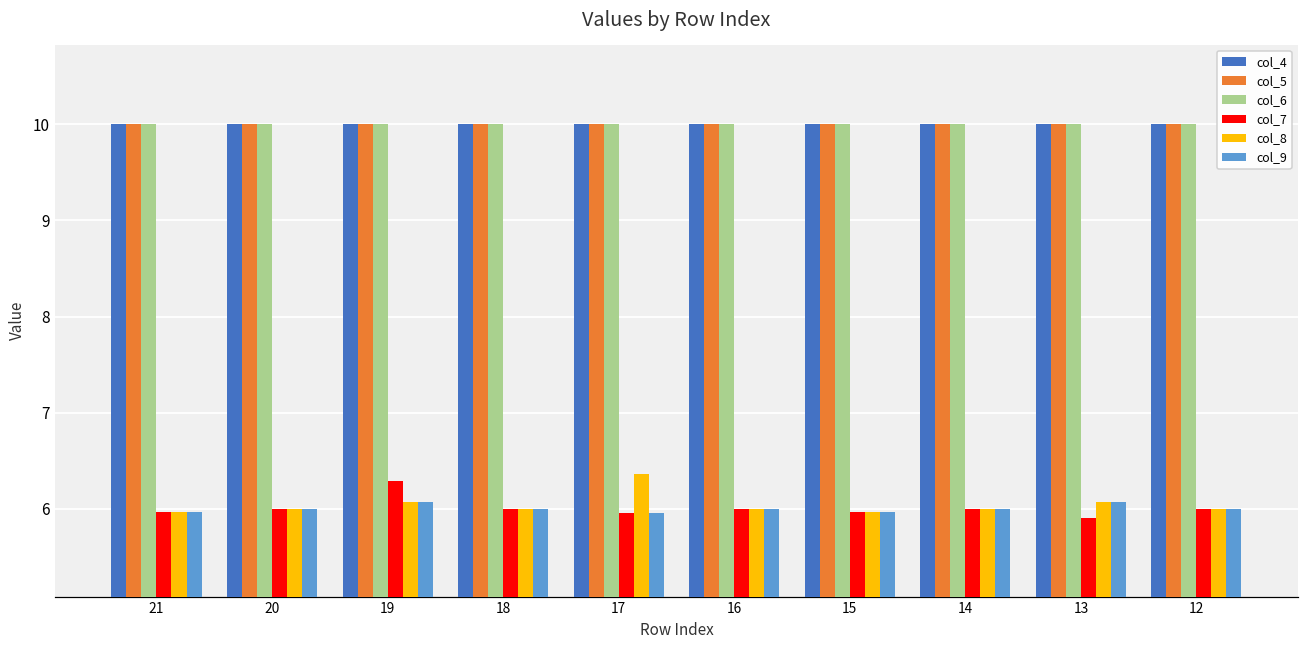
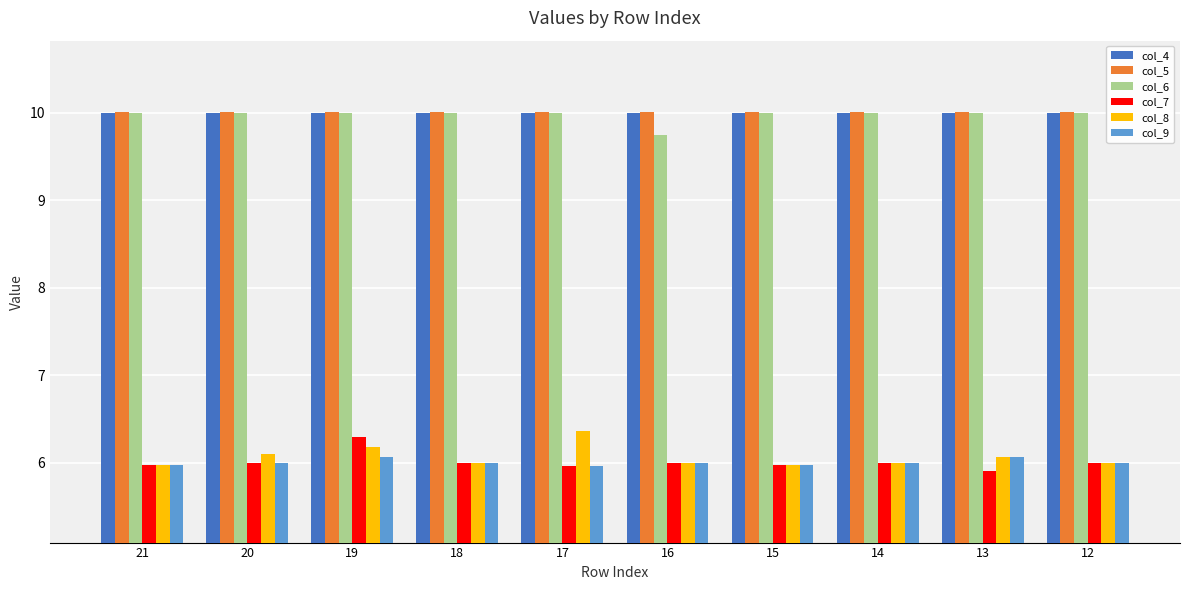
col_8, 20: 6.0 -> 6.1
col_8, 19: 6.1 -> 6.2
col_6, 16: 10.0 -> 9.7
